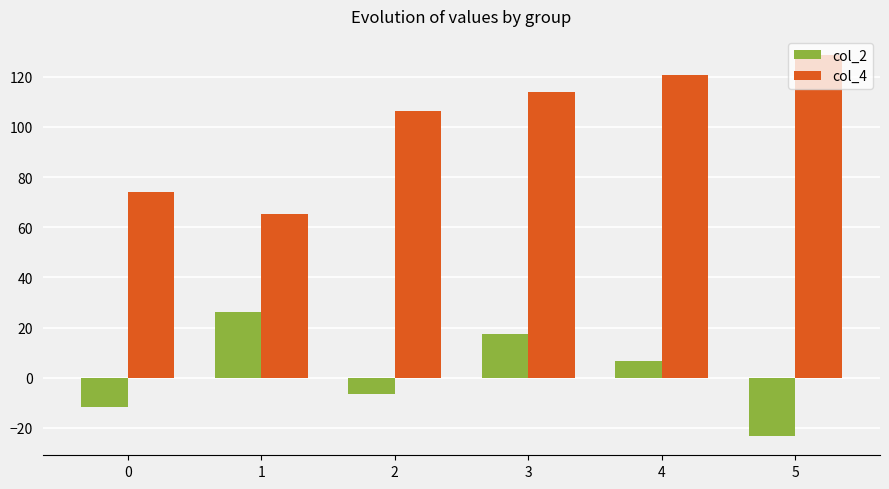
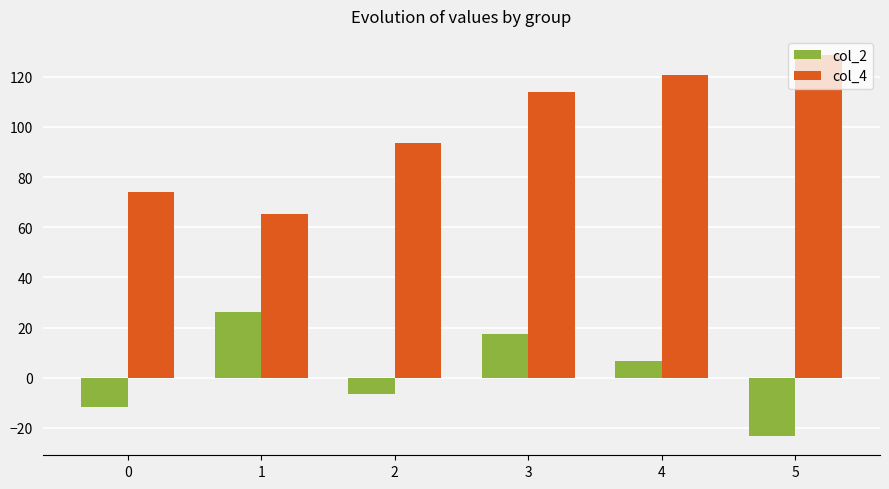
col_4, 2: 106 -> 94
